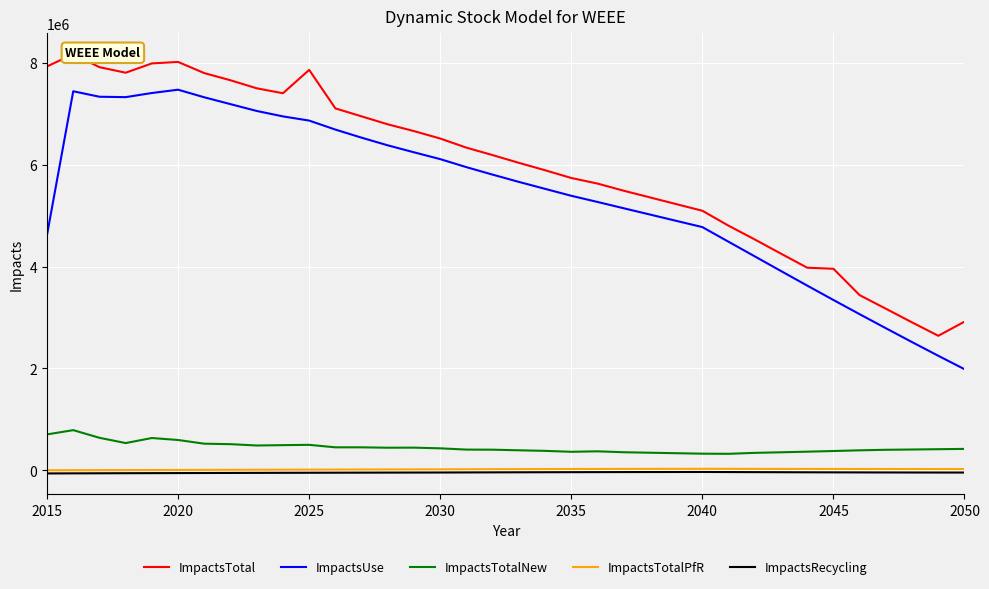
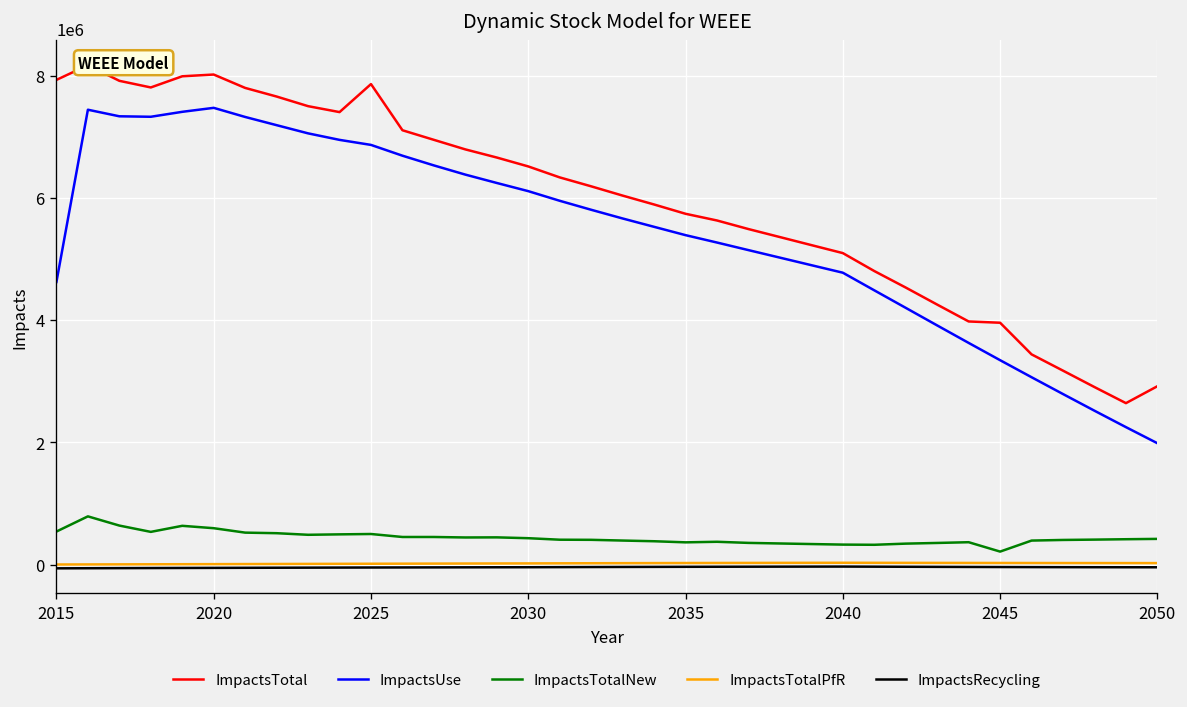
ImpactsTotalNew, 2015: 700000 -> 500000
ImpactsTotalNew, 2045: 400000 -> 200000
